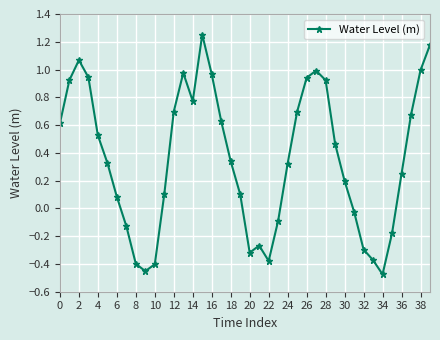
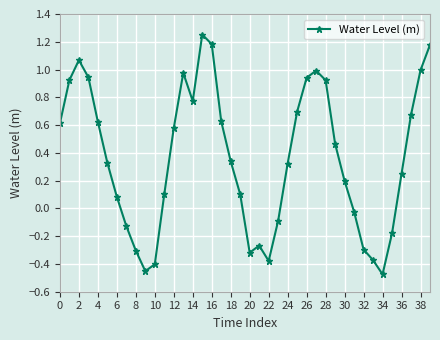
4: 0.53 -> 0.62
8: -0.40 -> -0.30
12: 0.70 -> 0.58
16: 0.97 -> 1.18
